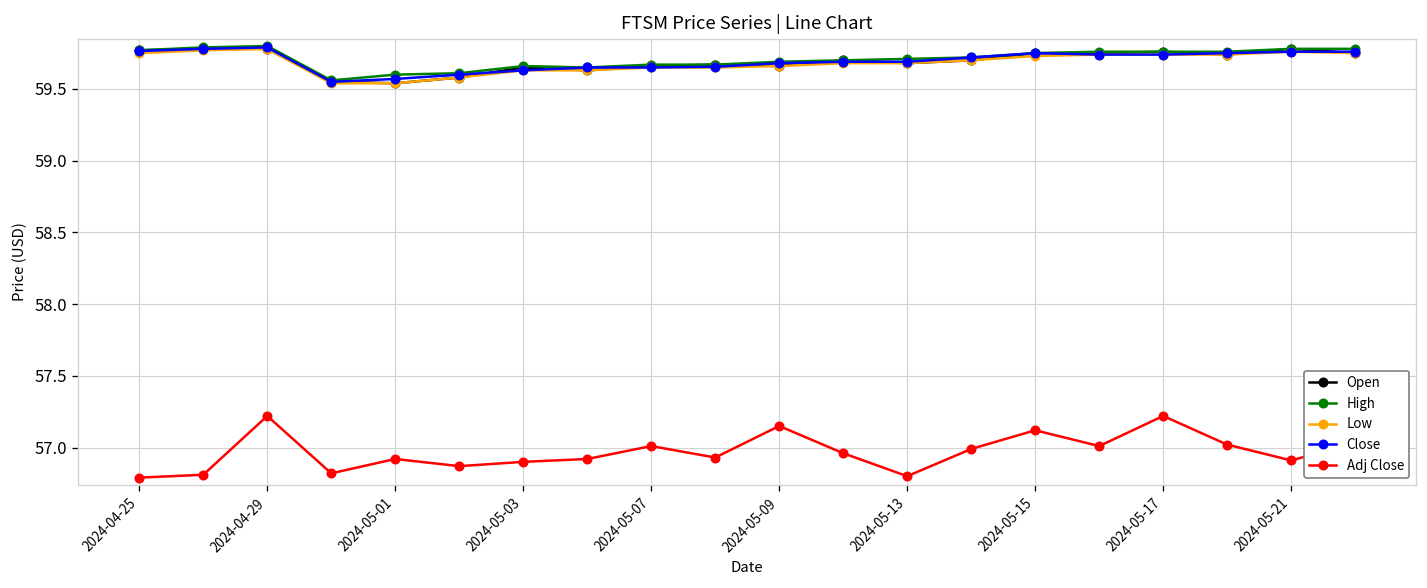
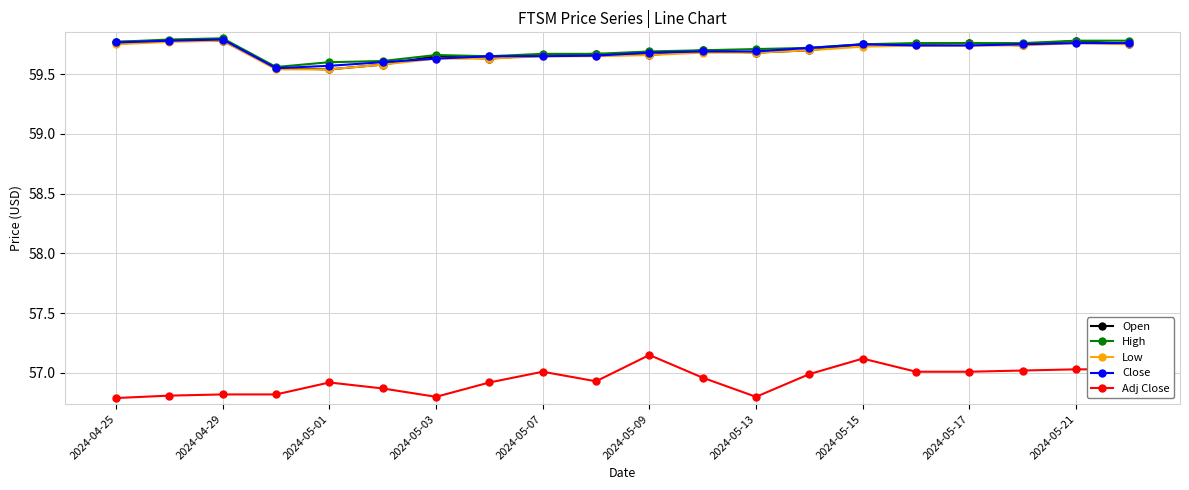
Adj Close, 2024-04-29: 57.22 -> 56.82
Adj Close, 2024-05-03: 56.9 -> 56.8
Adj Close, 2024-05-17: 57.22 -> 57.01
Adj Close, 2024-05-21: 56.91 -> 57.03
